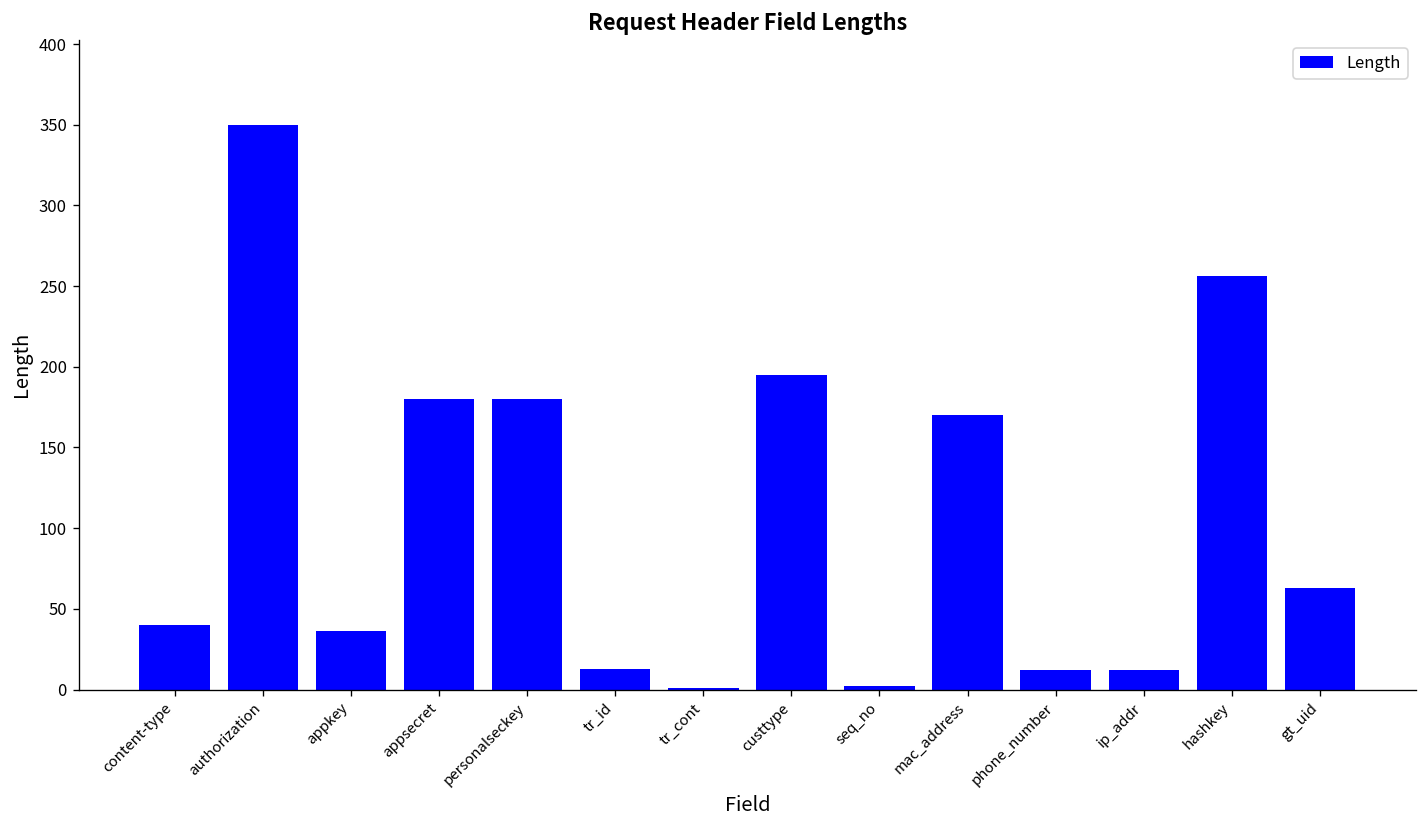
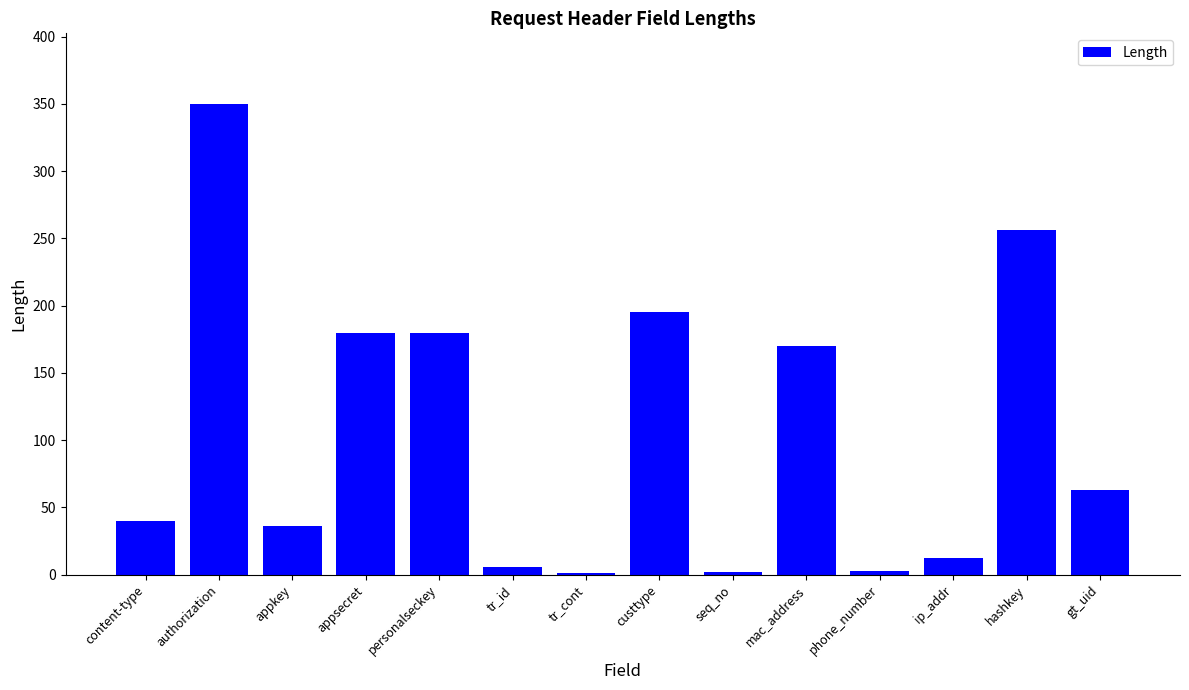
tr_id: 13 -> 6
phone_number: 12 -> 3
